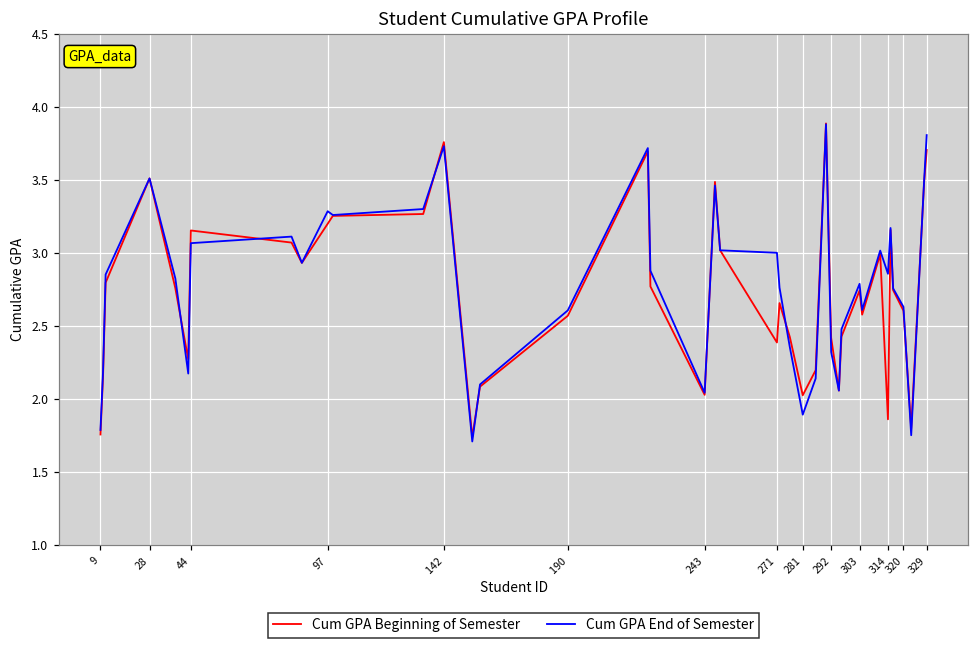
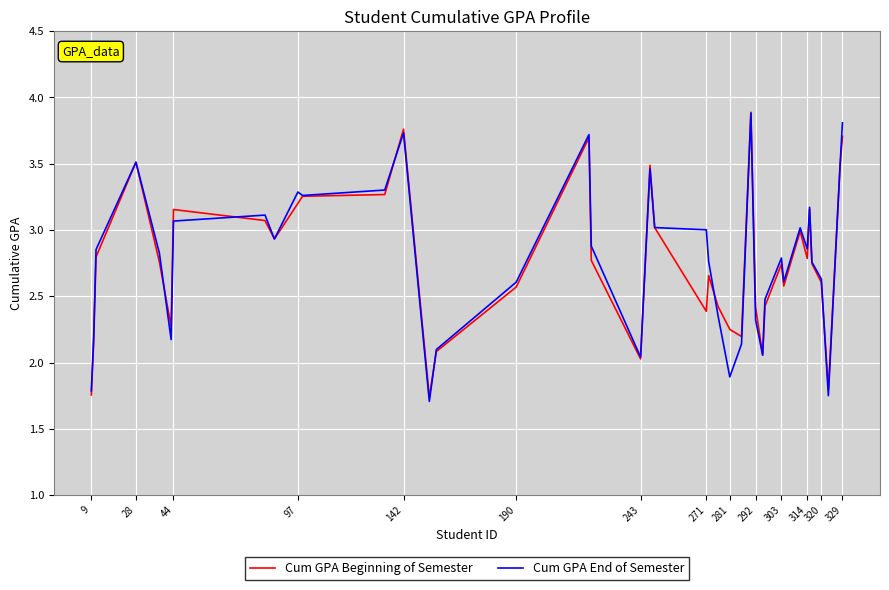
Cum GPA Beginning of Semester, 281: 2.02 -> 2.25
Cum GPA Beginning of Semester, 314: 1.86 -> 2.79
